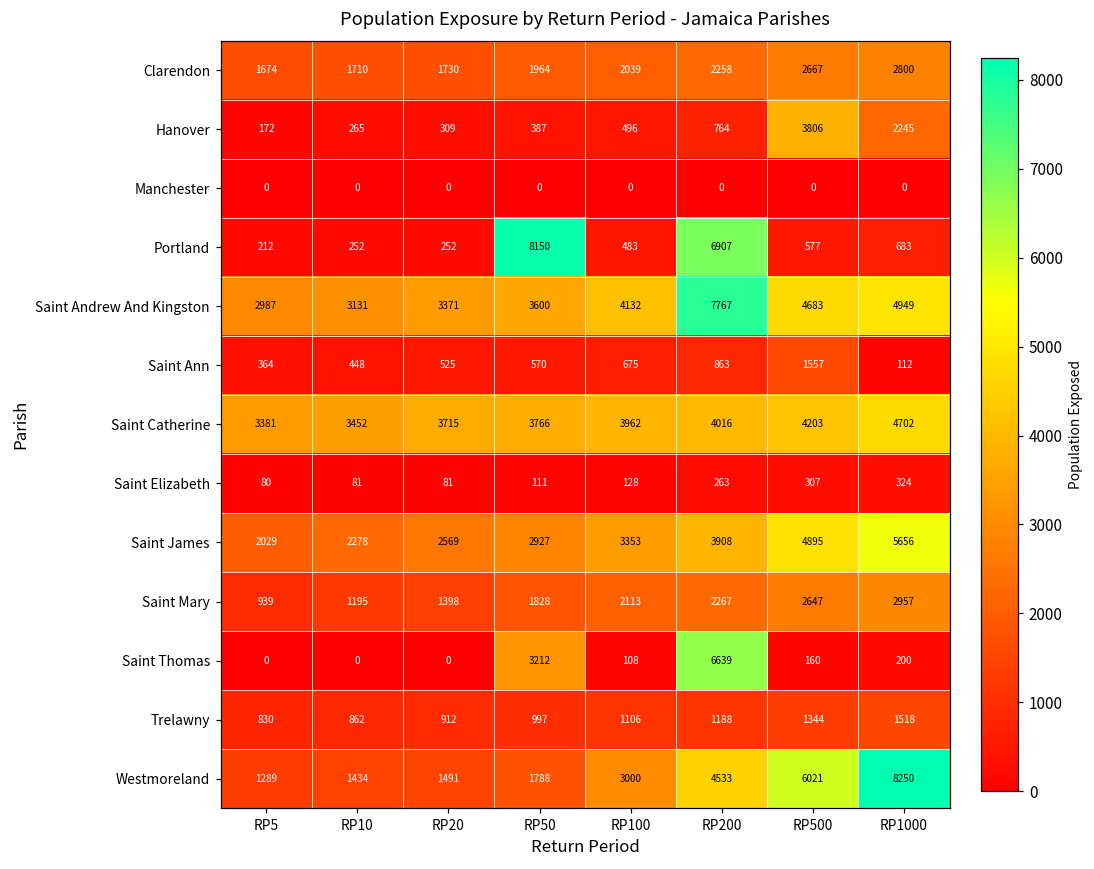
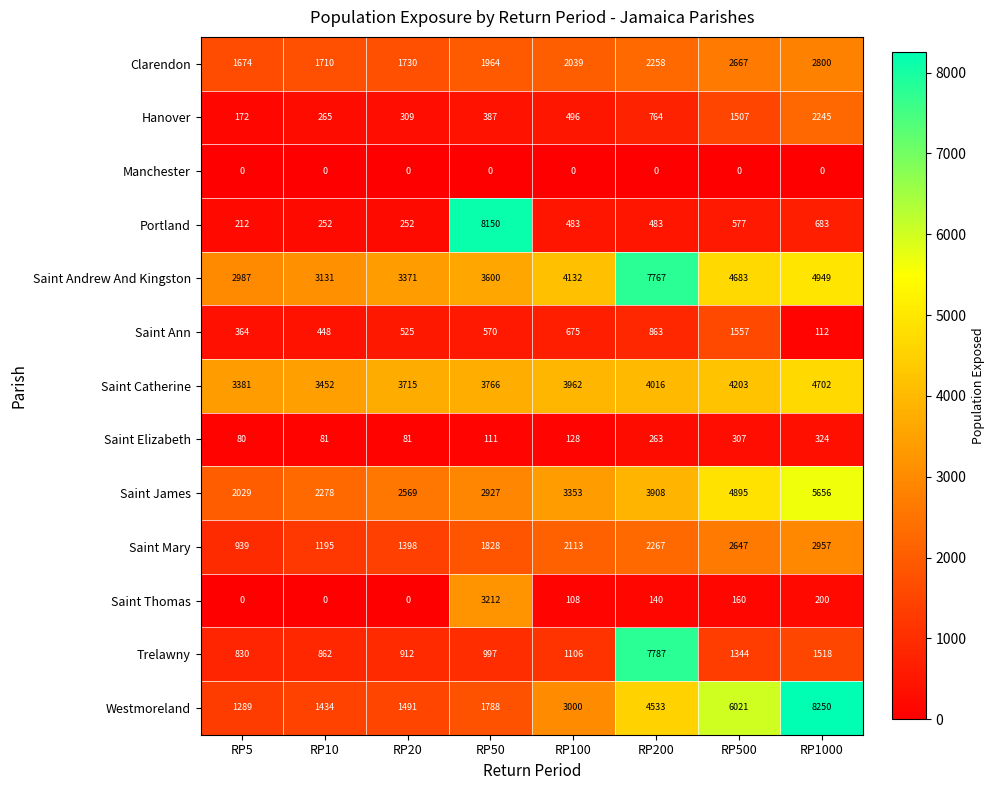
Hanover, RP500: 3806 -> 1507
Portland, RP200: 6907 -> 483
Saint Thomas, RP200: 6639 -> 140
Trelawny, RP200: 1188 -> 7787
